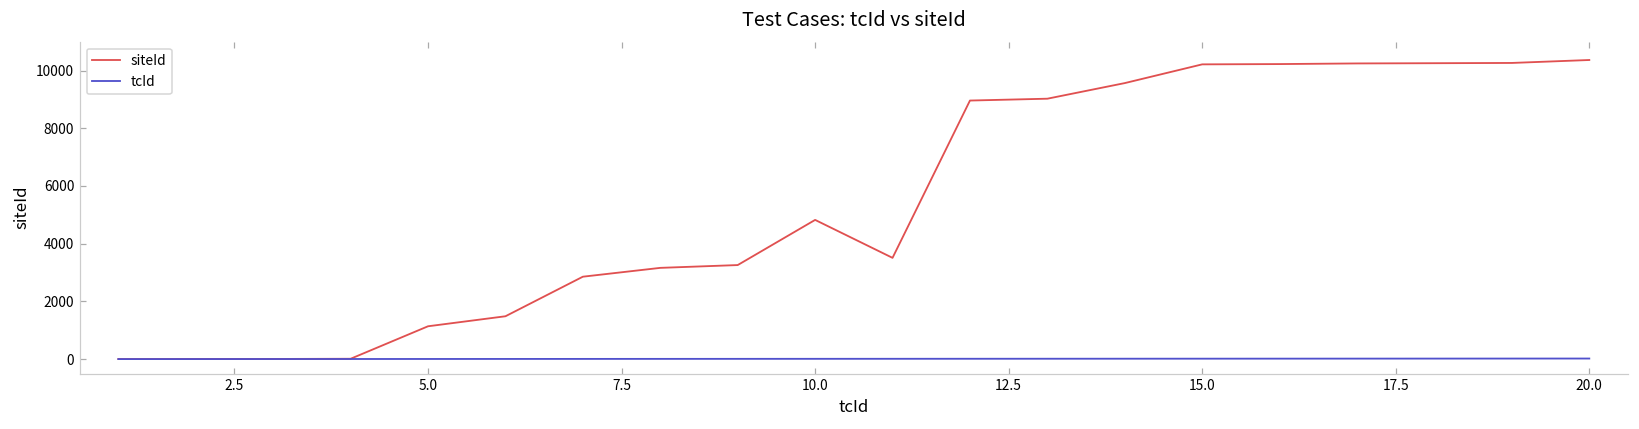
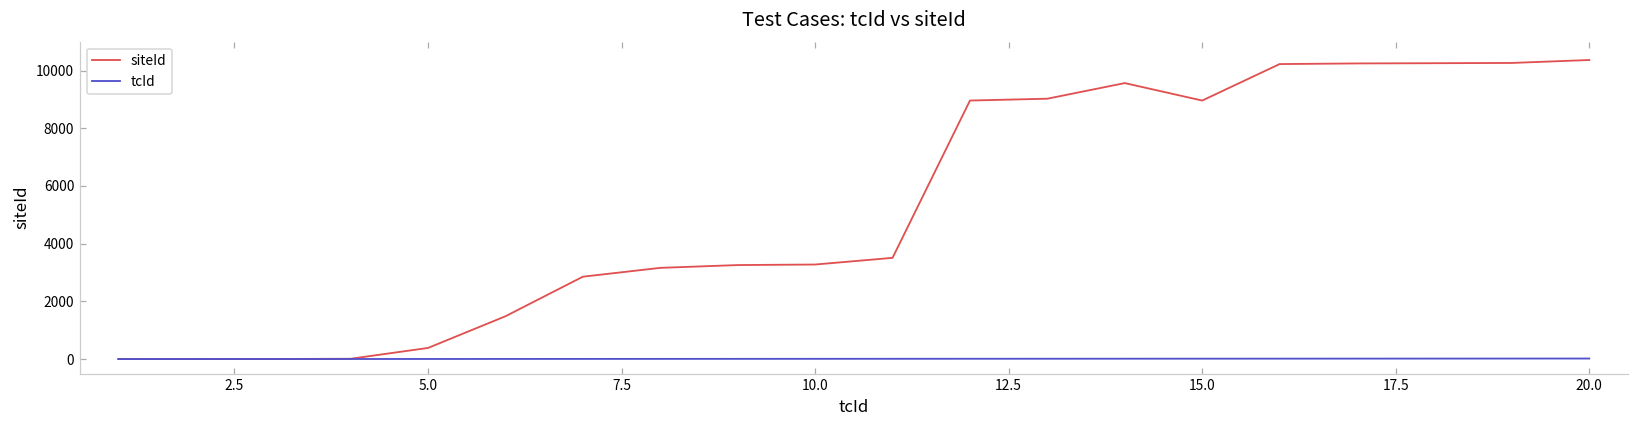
siteId, 5.0: 1100 -> 400
siteId, 10.0: 4800 -> 3300
siteId, 15.0: 10200 -> 9000
